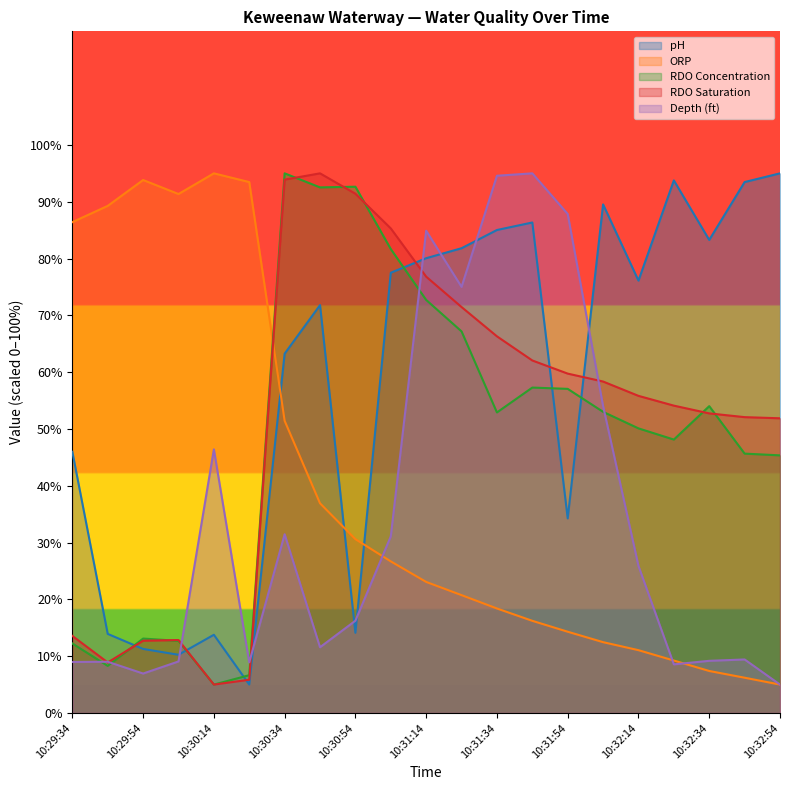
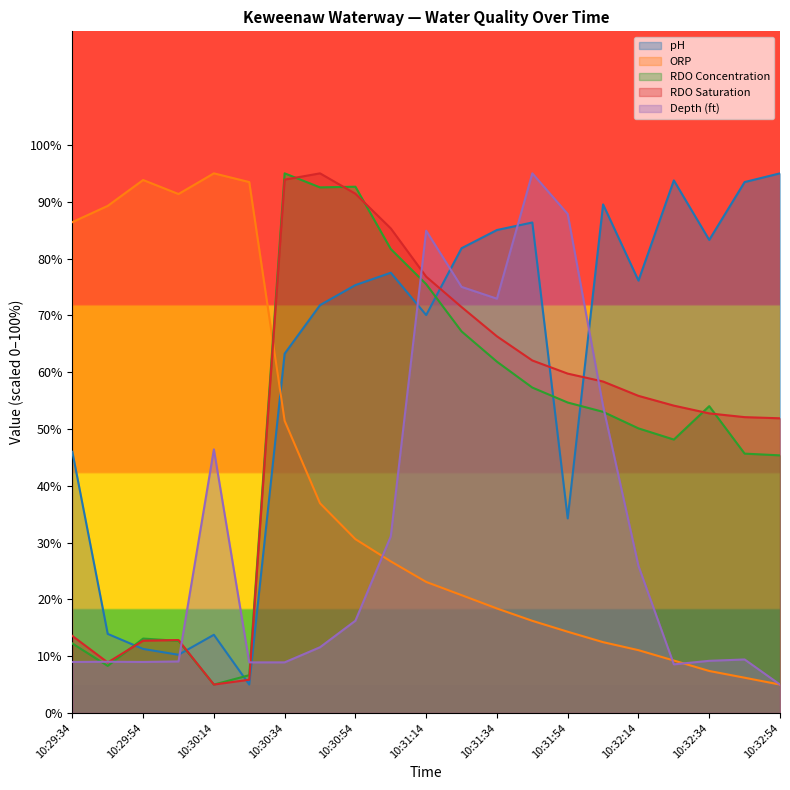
Depth (ft), 10:29:54: 7% -> 9%
Depth (ft), 10:30:34: 31% -> 9%
pH, 10:30:54: 14% -> 75%
pH, 10:31:14: 80% -> 70%
RDO Concentration, 10:31:14: 73% -> 75%
RDO Concentration, 10:31:34: 53% -> 62%
Depth (ft), 10:31:34: 95% -> 73%
RDO Concentration, 10:31:54: 57% -> 55%
